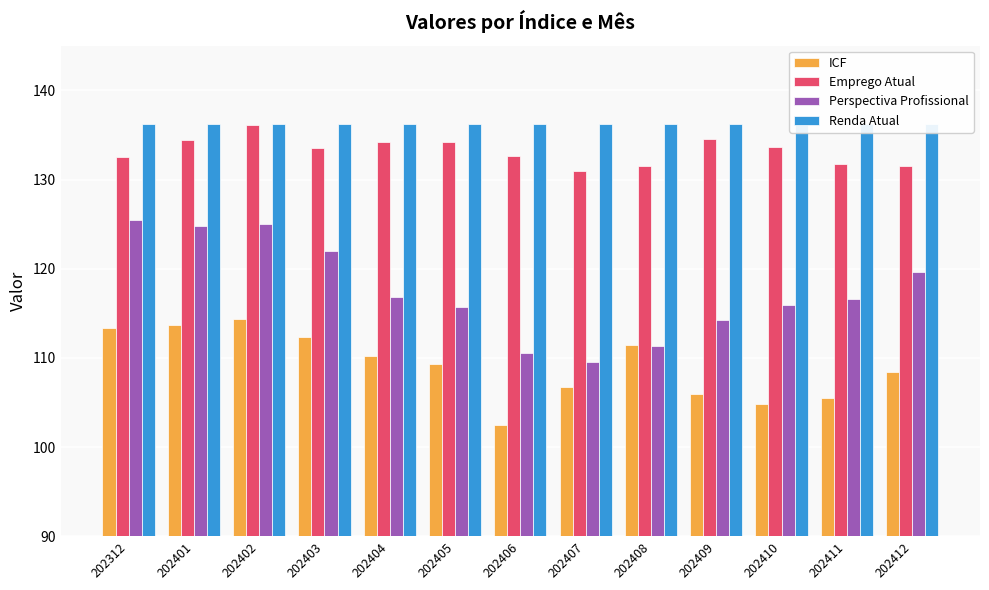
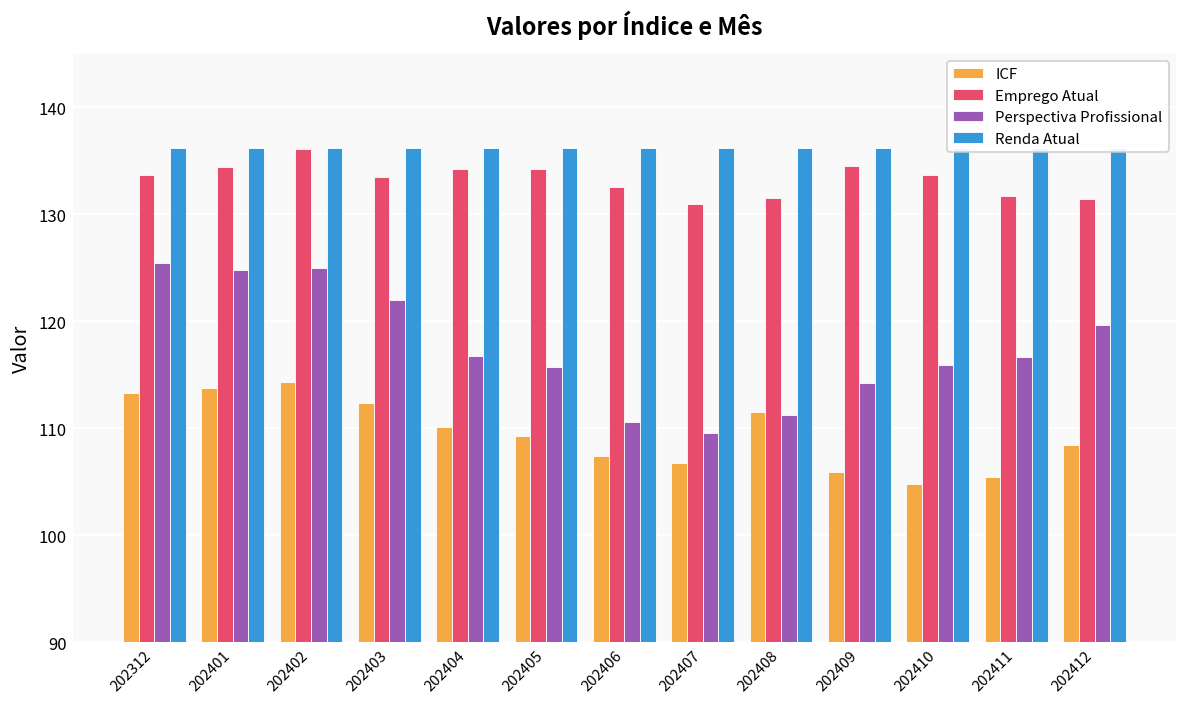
Emprego Atual, 202312: 133 -> 134
ICF, 202406: 102 -> 107
